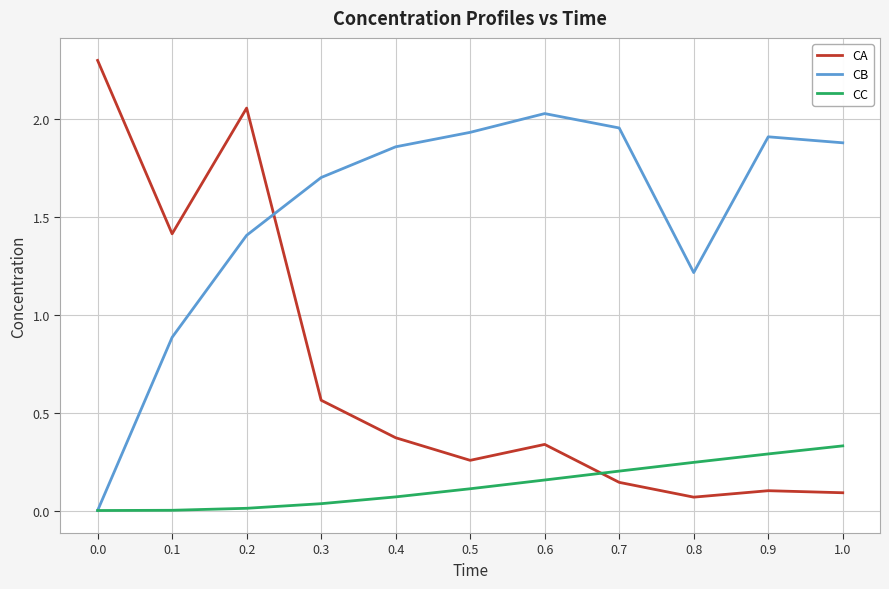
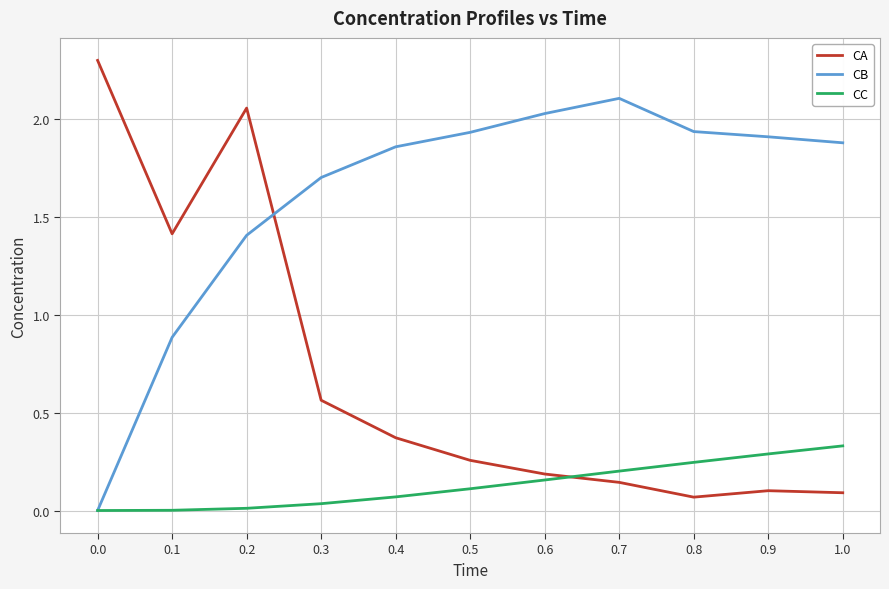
CA, 0.6: 0.34 -> 0.19
CB, 0.7: 1.95 -> 2.11
CB, 0.8: 1.22 -> 1.94
